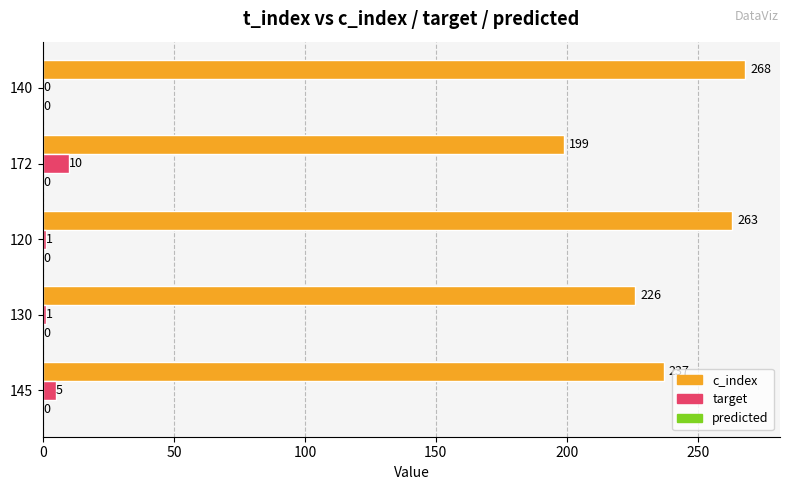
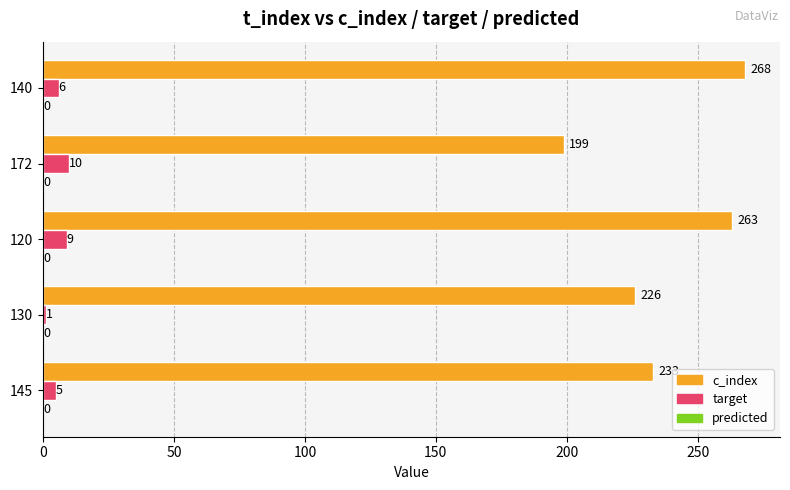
target, 140: 0 -> 6
target, 120: 1 -> 9
c_index, 145: 237 -> 233
